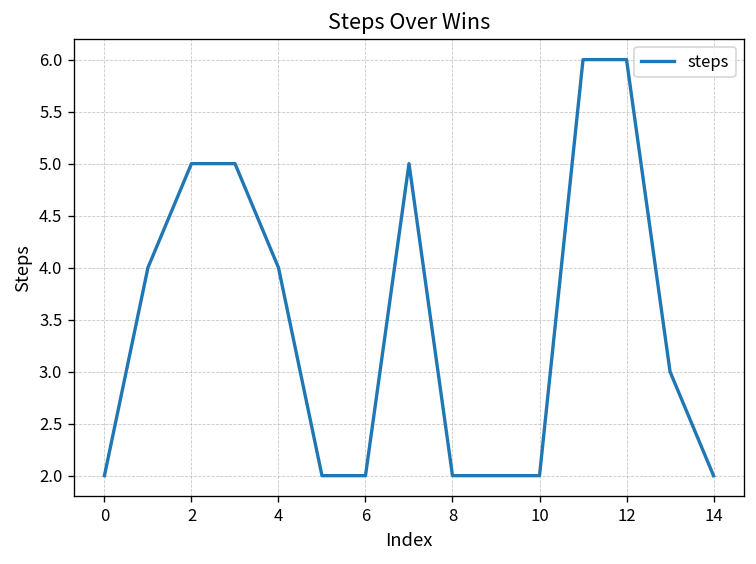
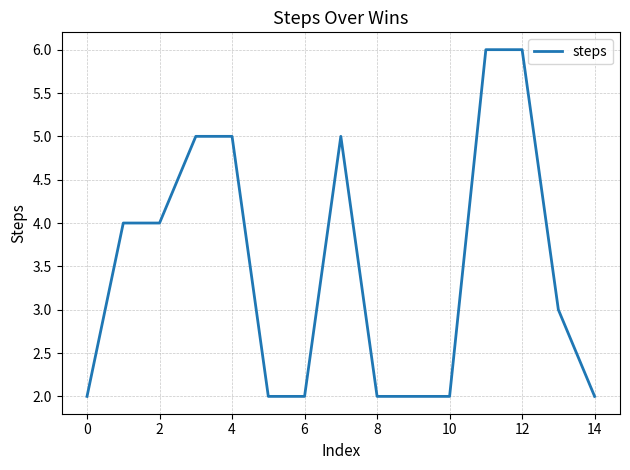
2: 5 -> 4
4: 4 -> 5
